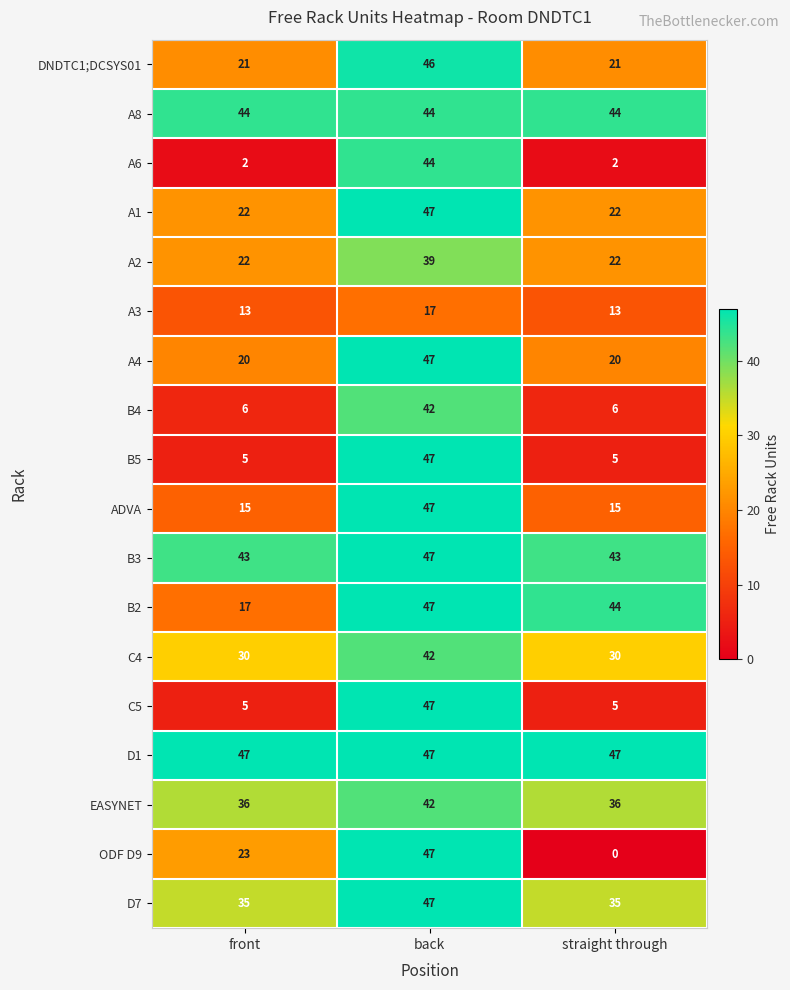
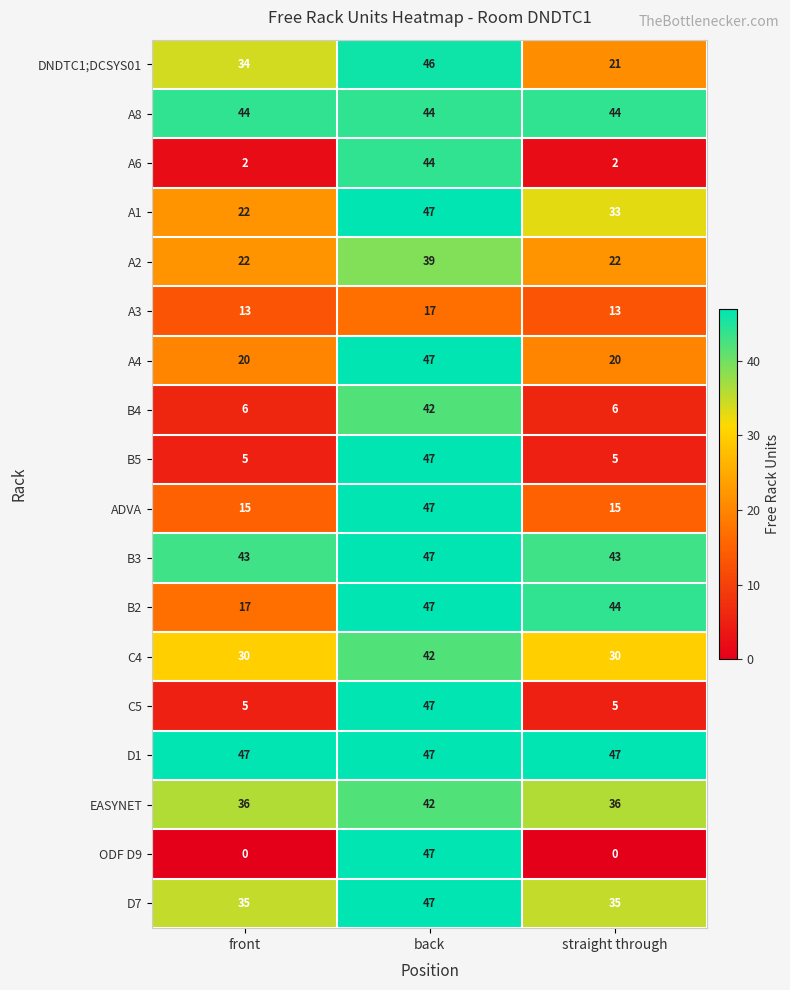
DNDTC1;DCSYS01, front: 21 -> 34
A1, straight through: 22 -> 33
ODF D9, front: 23 -> 0
